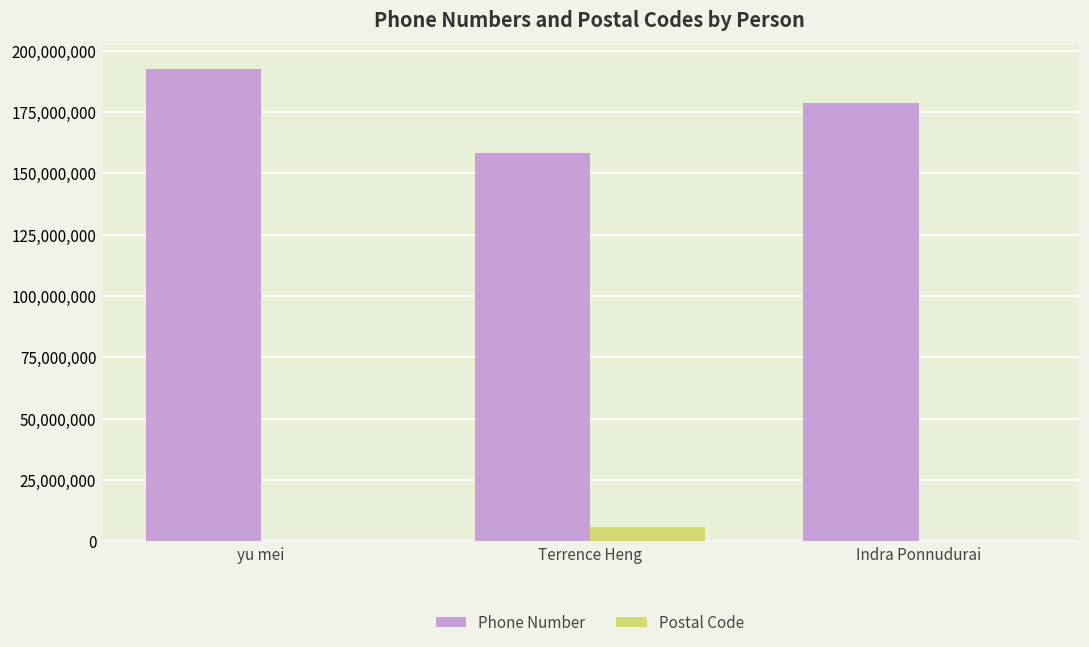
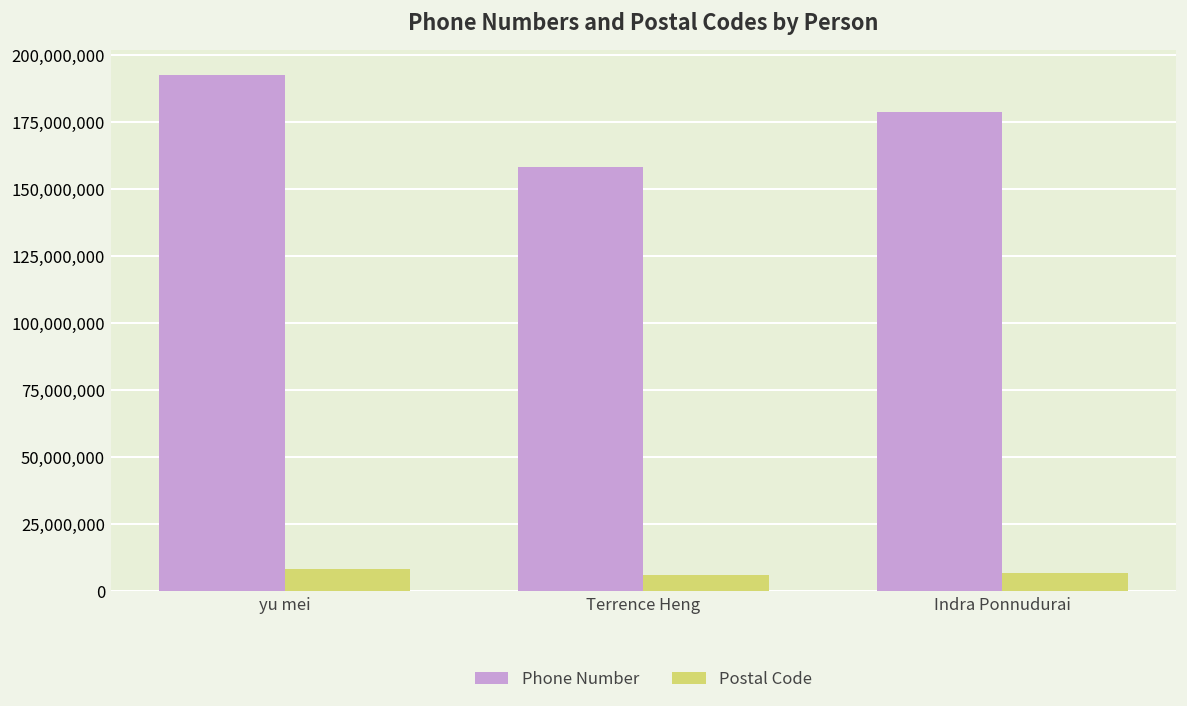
Postal Code, yu mei: 0 -> 8,000,000
Postal Code, Indra Ponnudurai: 0 -> 6,000,000
